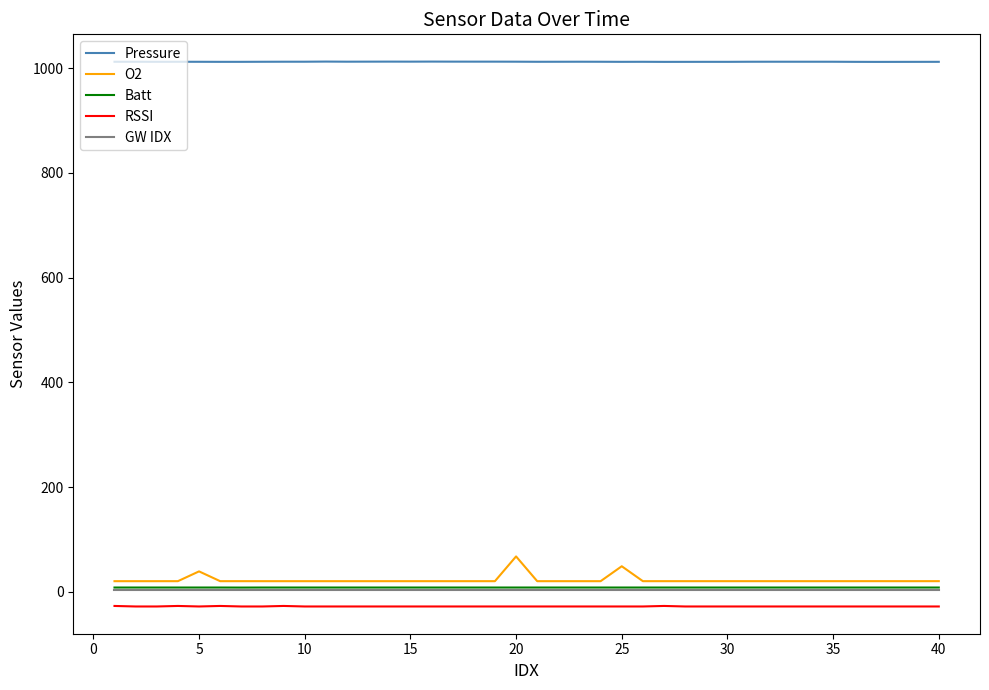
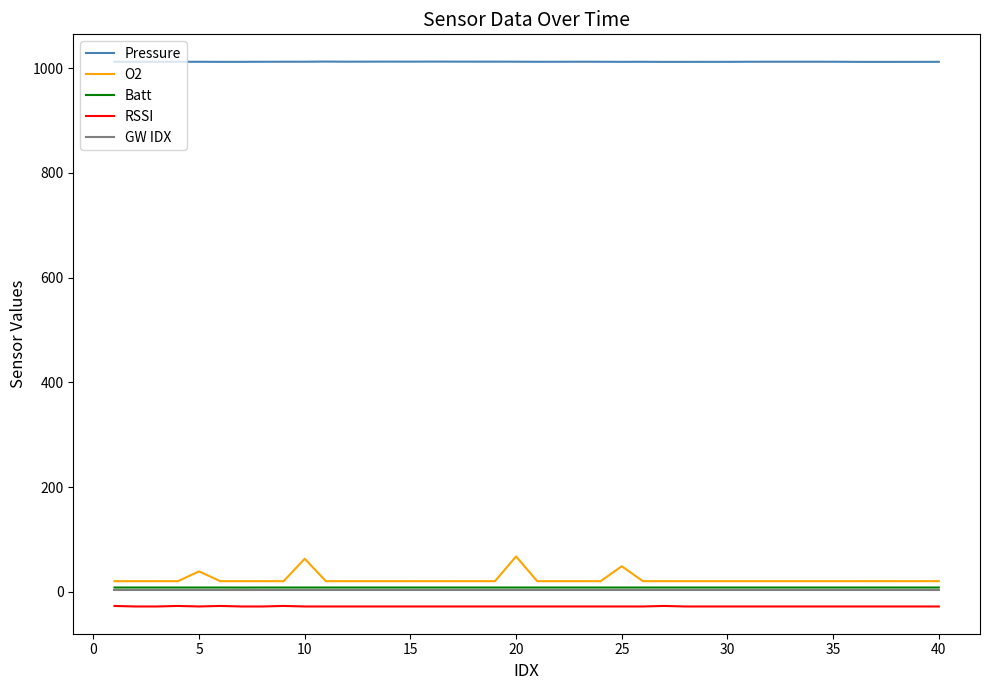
O2, 10: 20 -> 60
